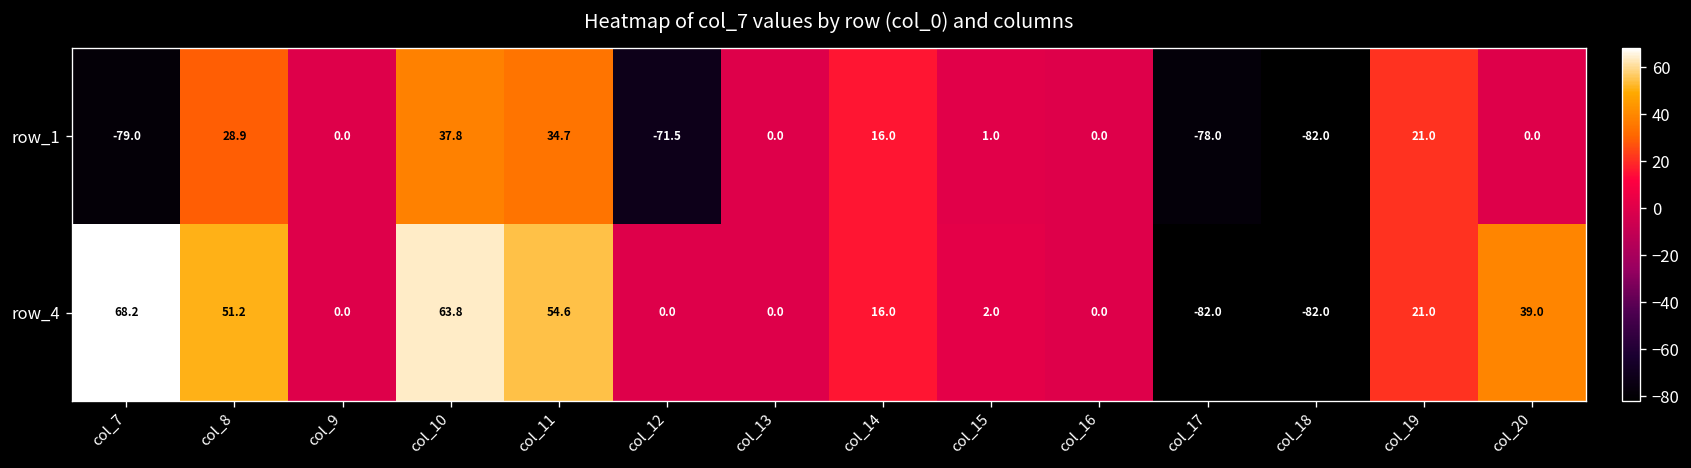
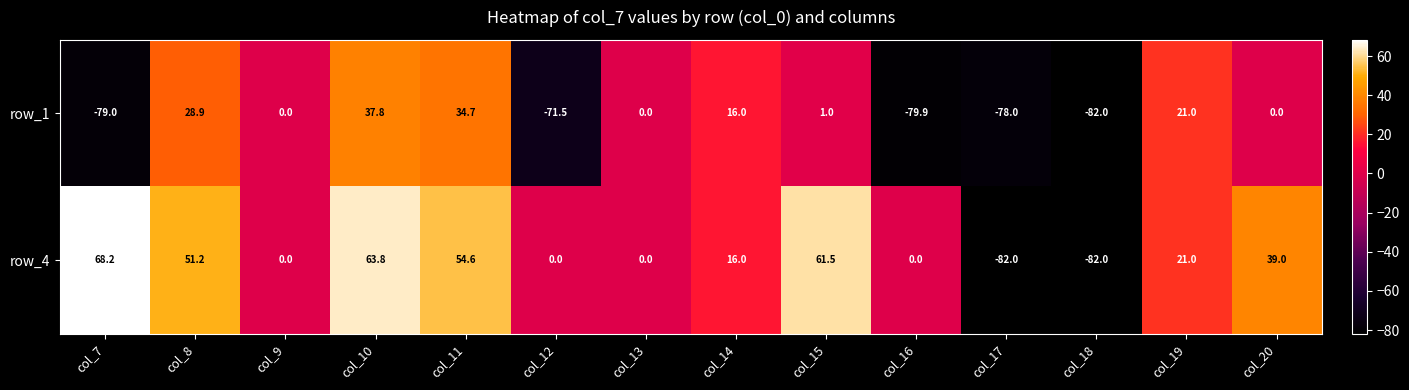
row_1, col_16: 0.0 -> -79.9
row_4, col_15: 2.0 -> 61.5
